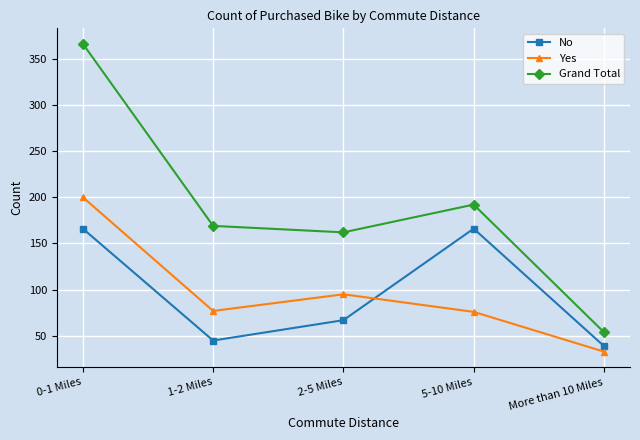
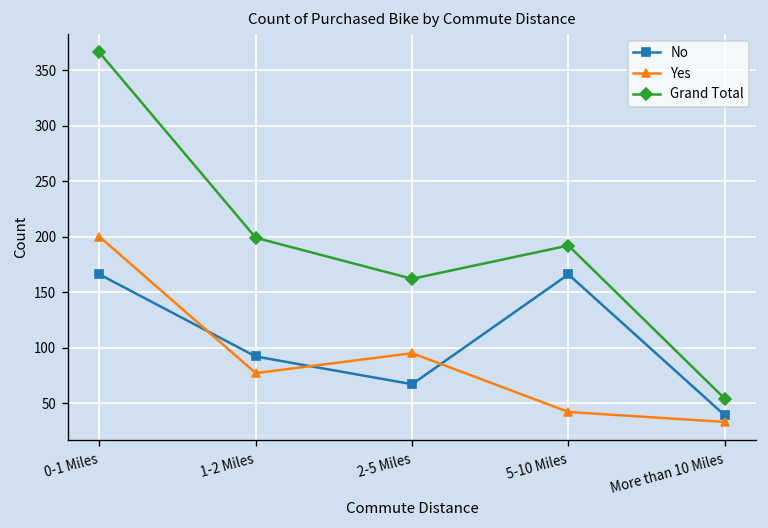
No, 1-2 Miles: 50 -> 90
Grand Total, 1-2 Miles: 170 -> 200
Yes, 5-10 Miles: 80 -> 40
